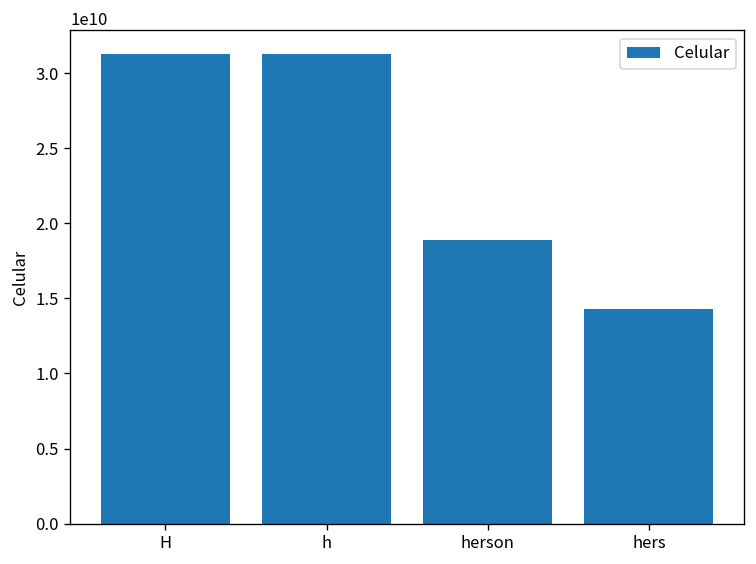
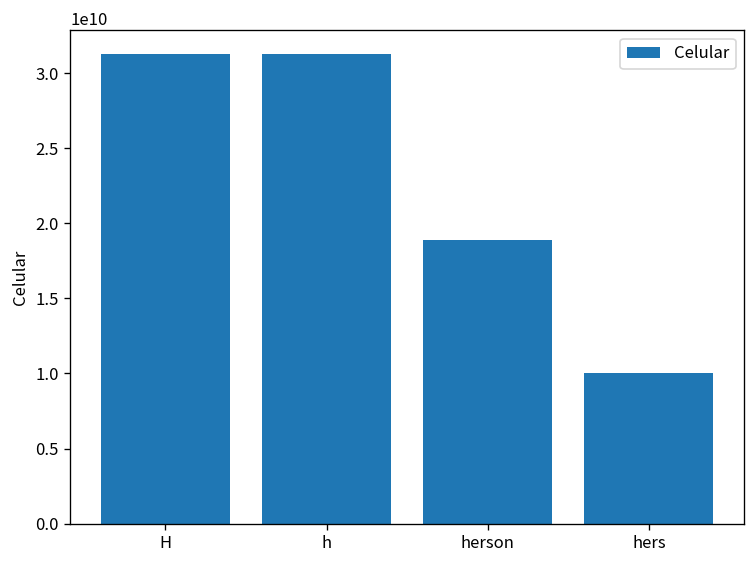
hers: 14300000000 -> 10000000000
